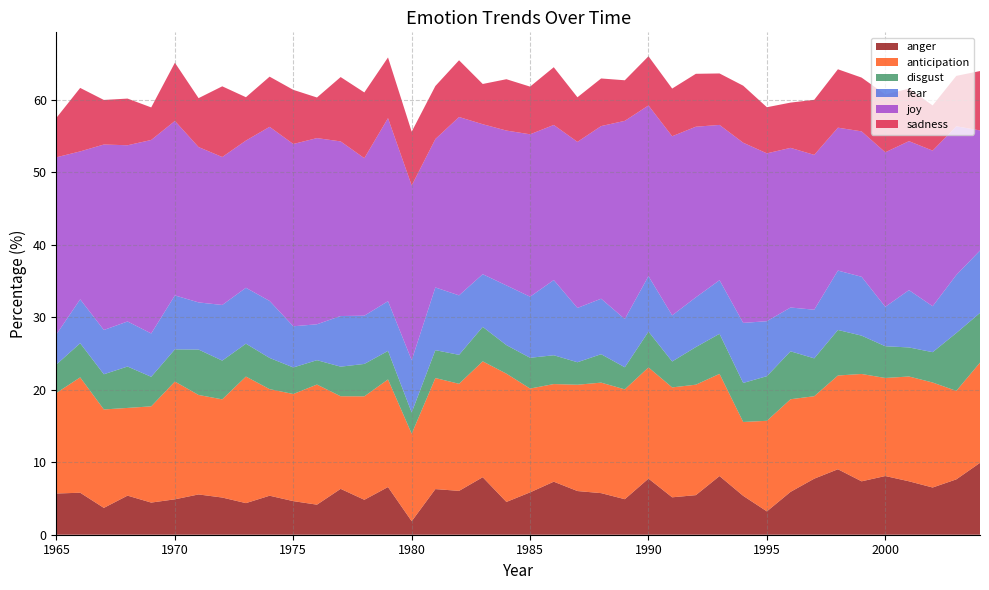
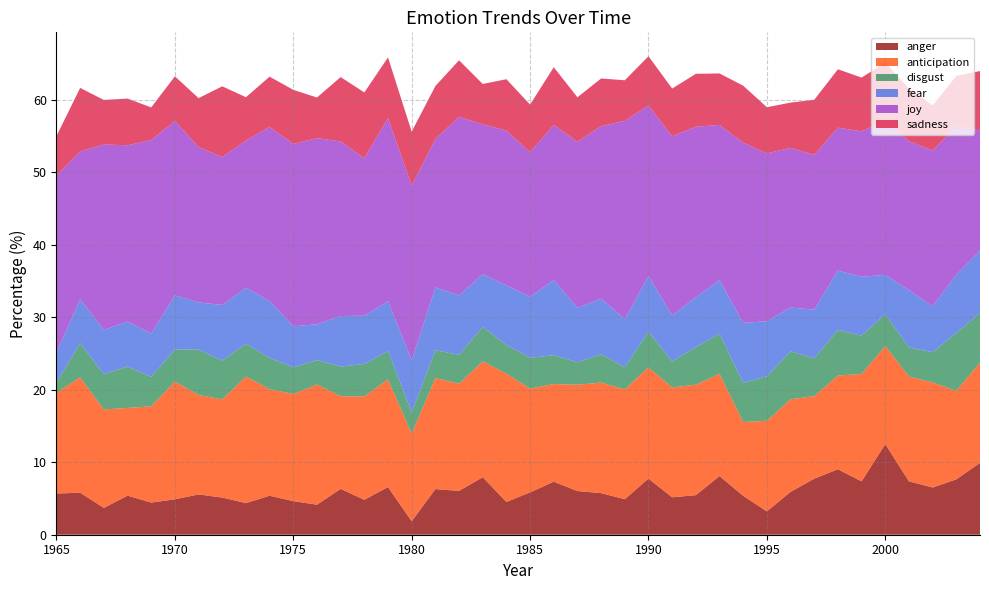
disgust, 1965: 4 -> 1
sadness, 1970: 8 -> 6
joy, 1985: 22 -> 20
anger, 2000: 8 -> 12
